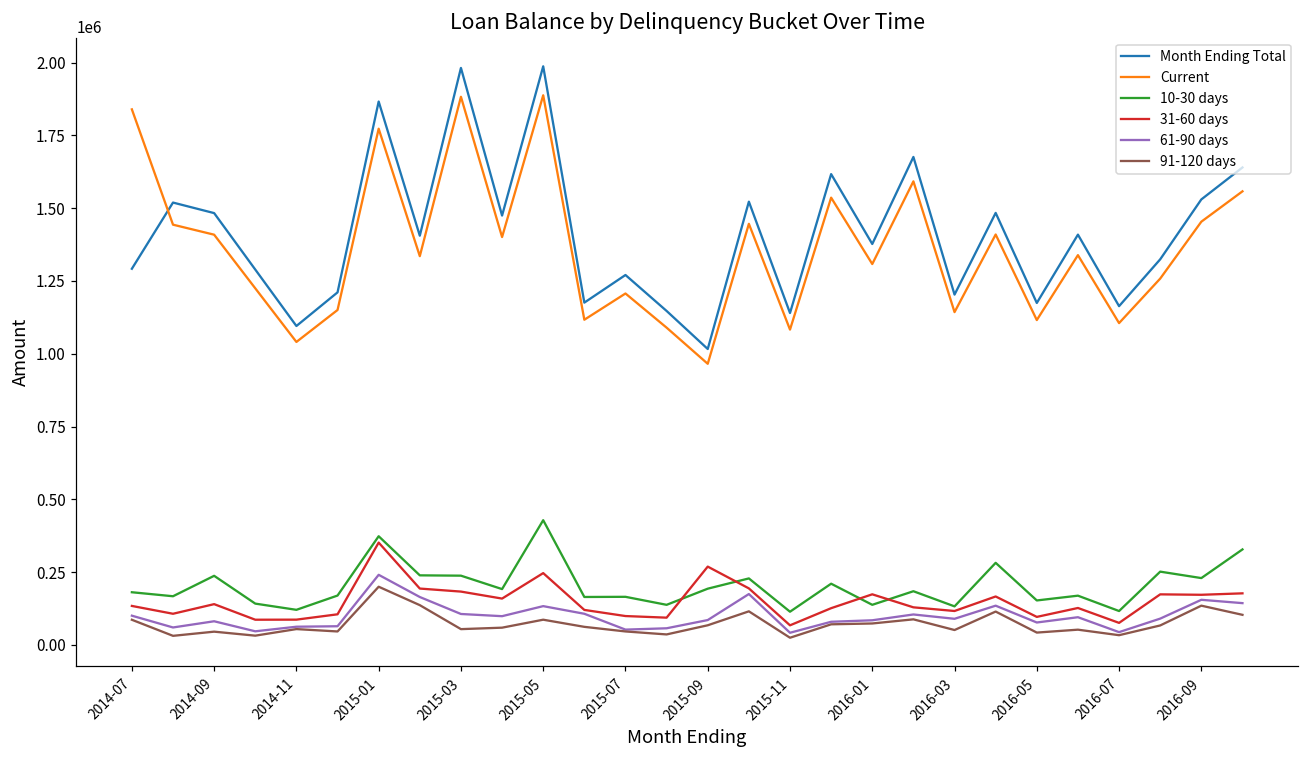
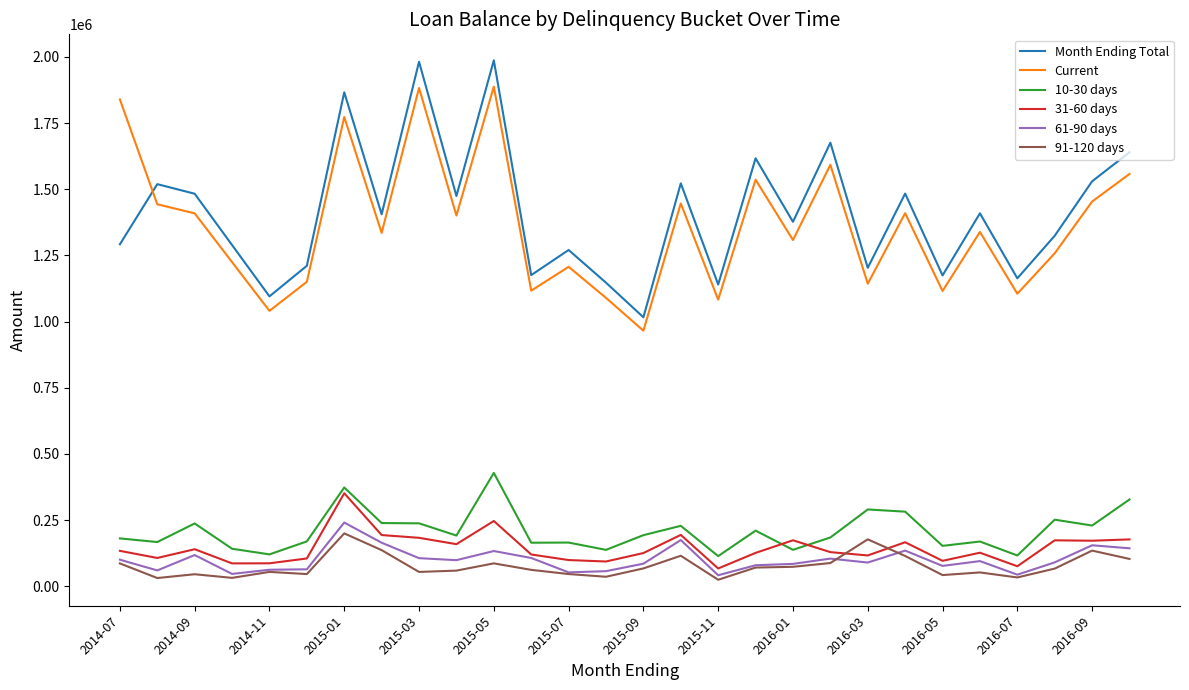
61-90 days, 2014-09: 80000 -> 120000
31-60 days, 2015-09: 270000 -> 130000
10-30 days, 2016-03: 130000 -> 290000
91-120 days, 2016-03: 50000 -> 180000
